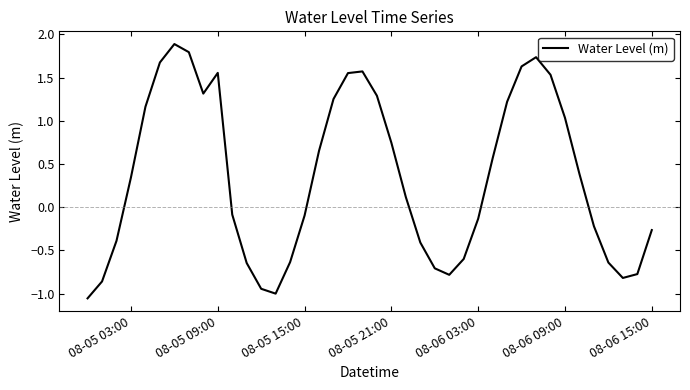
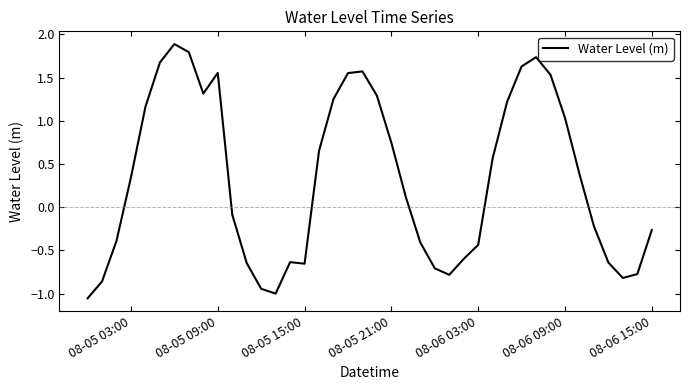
08-05 15:00: -0.1 -> -0.7
08-06 03:00: -0.1 -> -0.4
